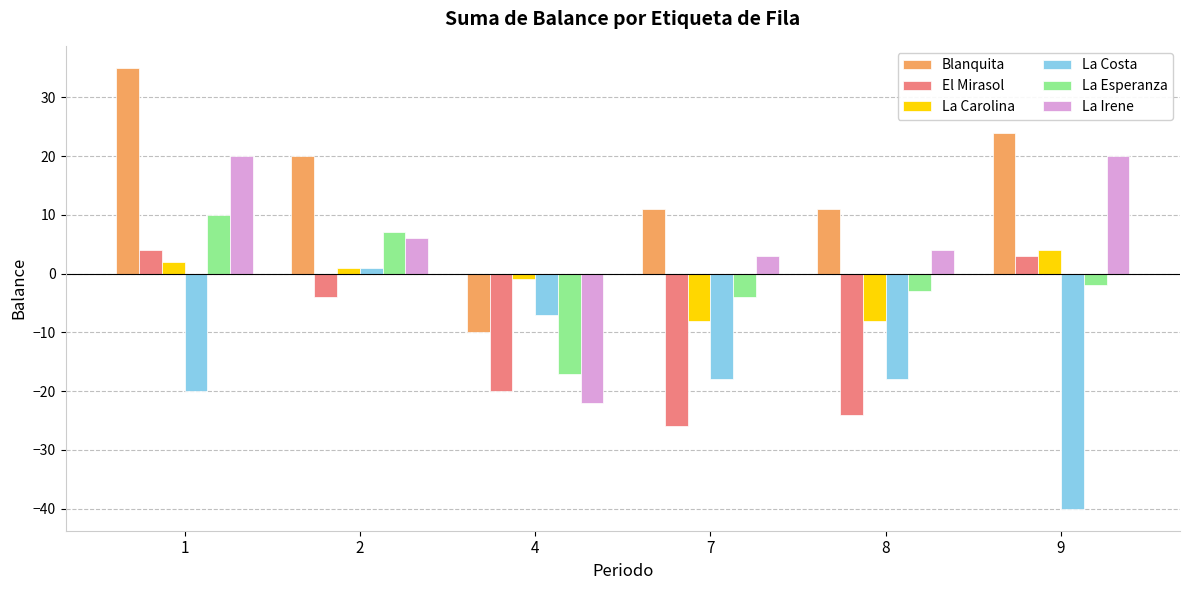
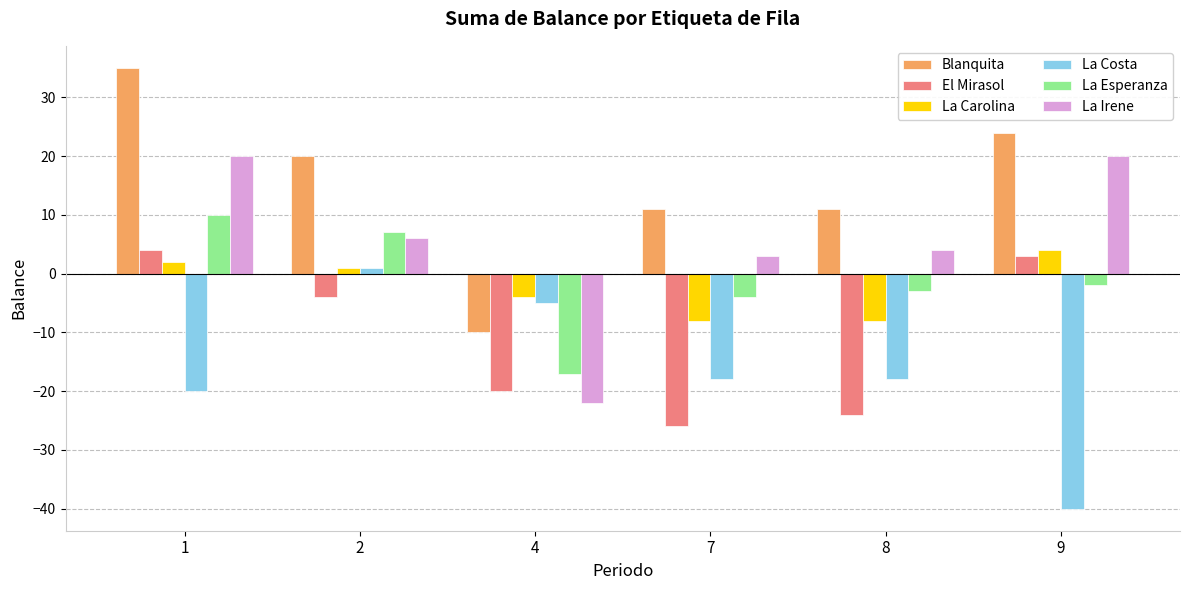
La Carolina, 4: -1 -> -4
La Costa, 4: -7 -> -5
